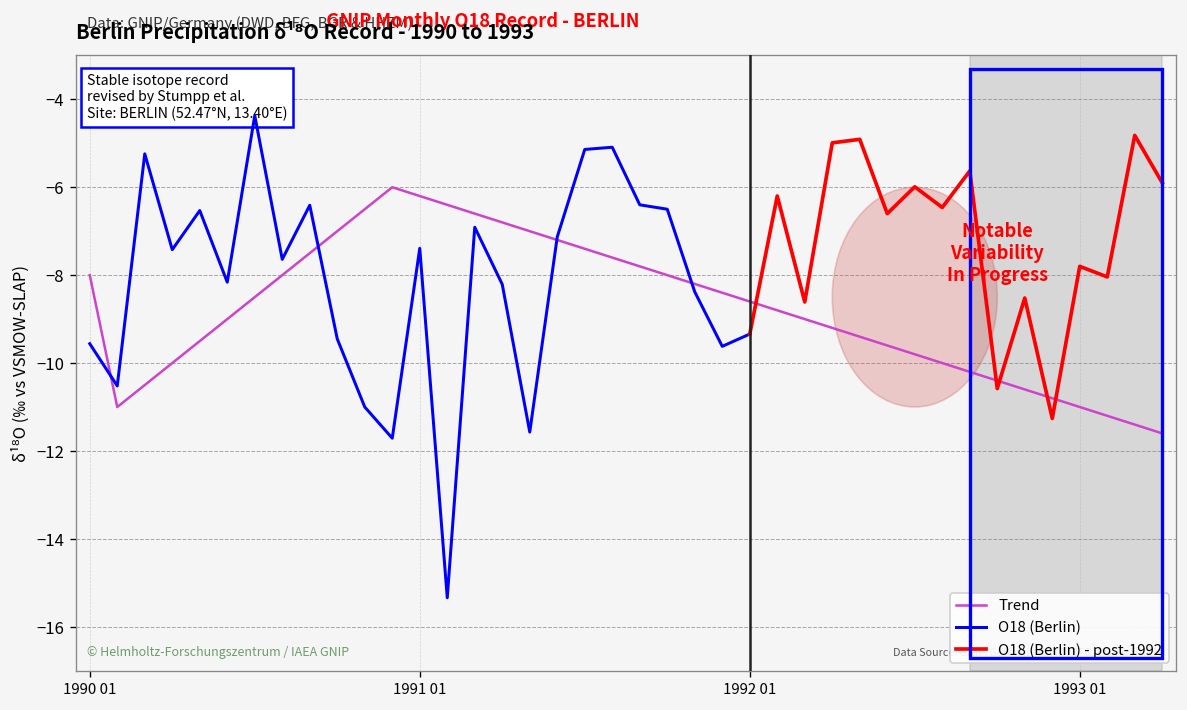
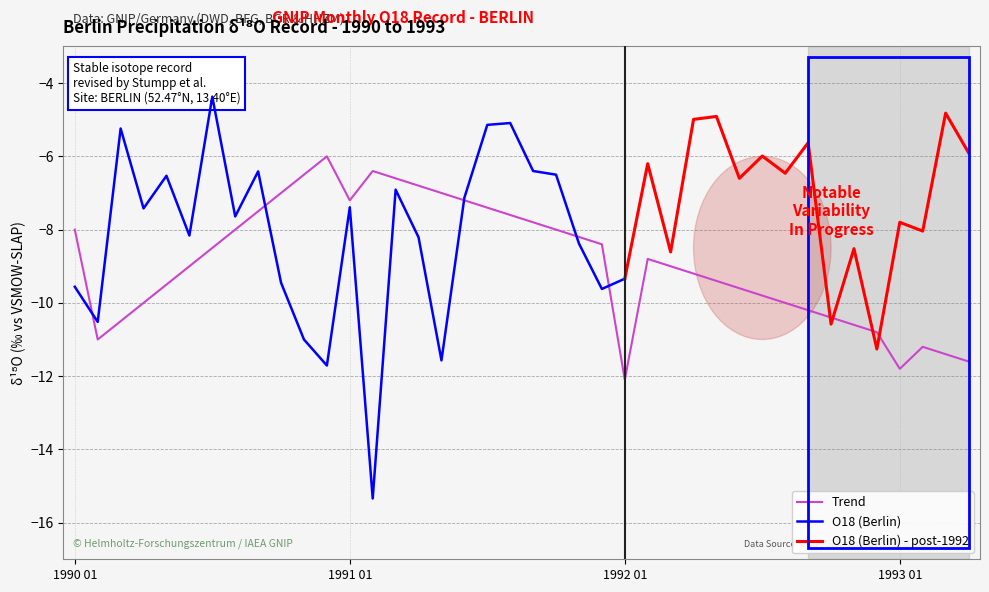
Trend, 1991 01: -6.2 -> -7.2
Trend, 1992 01: -8.6 -> -12.1
Trend, 1993 01: -11.0 -> -11.8
